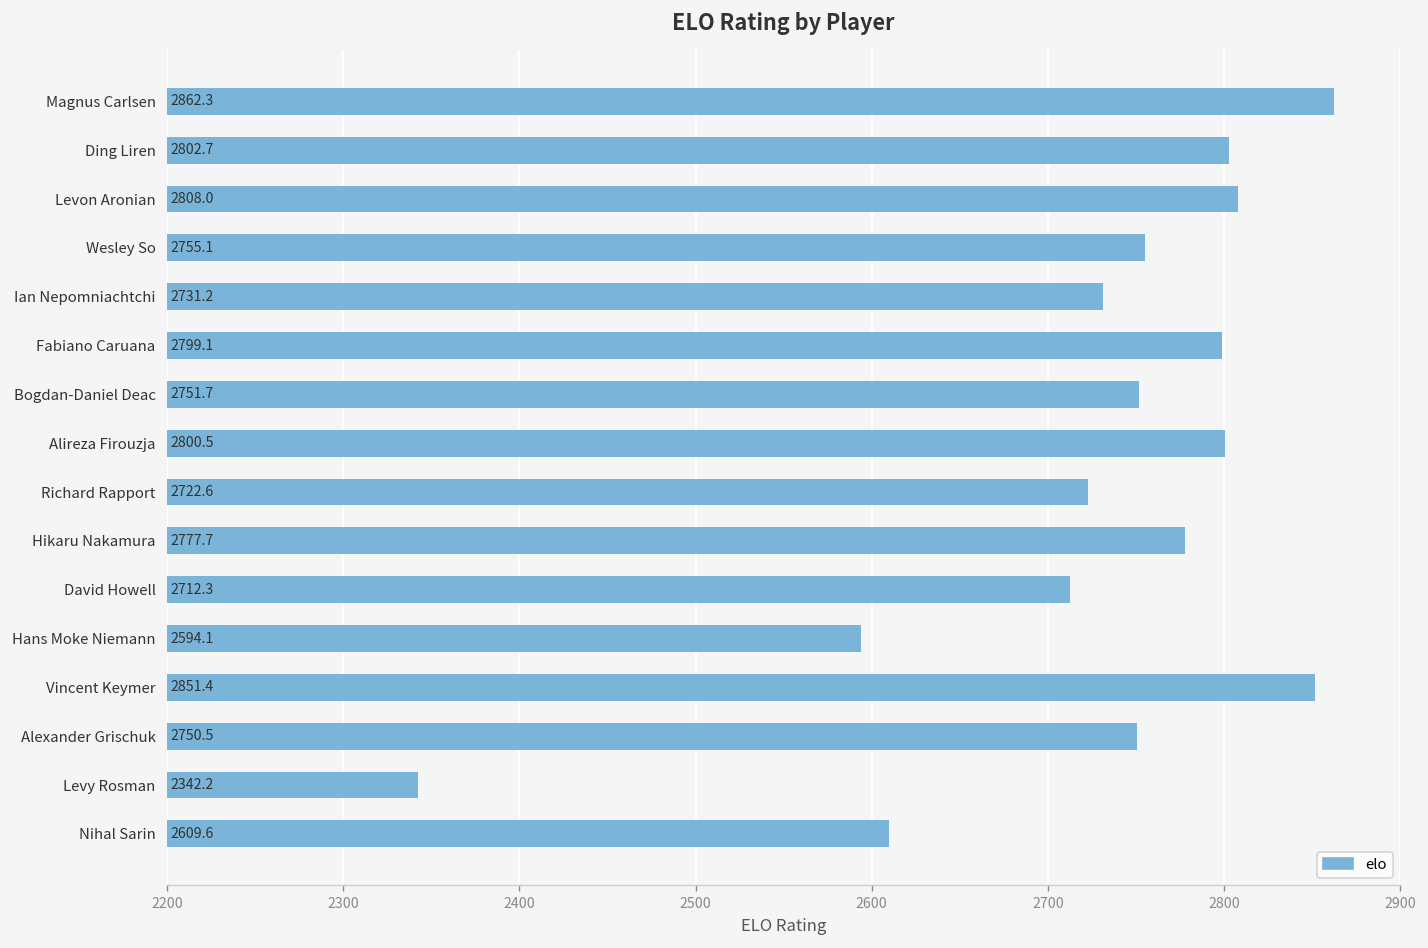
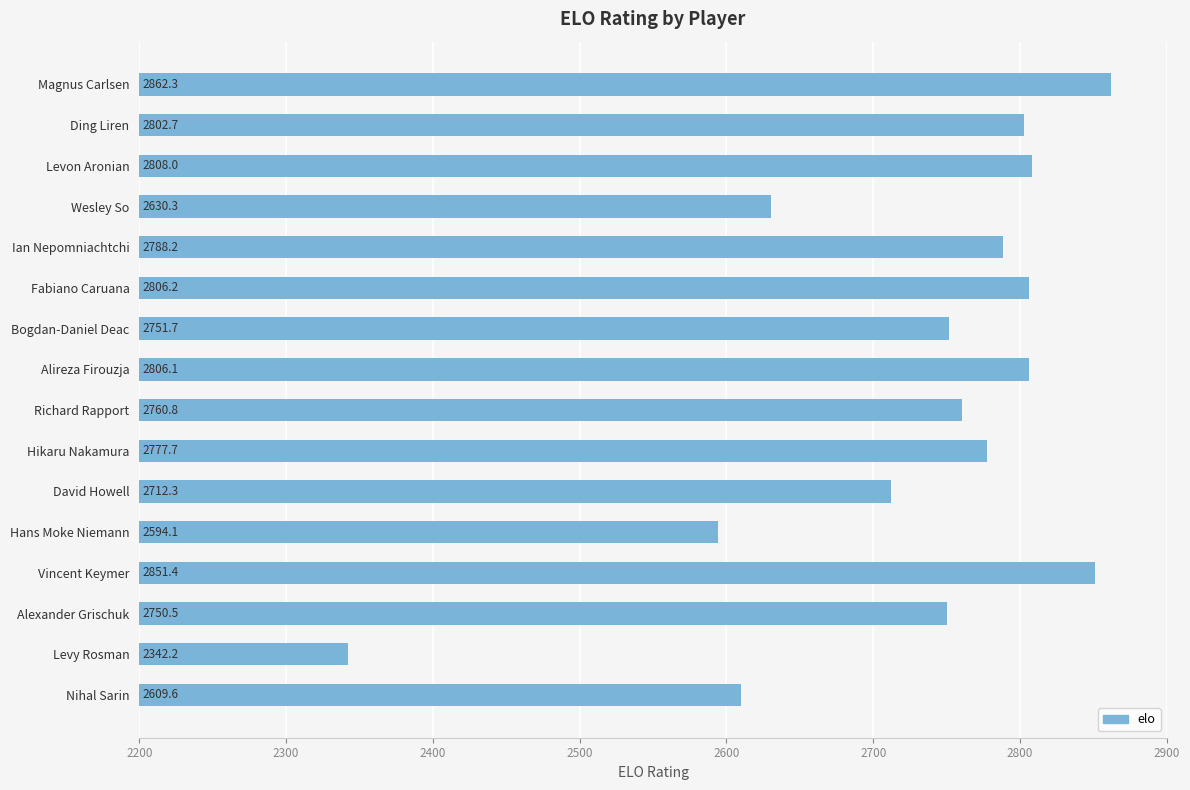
Wesley So: 2755.1 -> 2630.3
Ian Nepomniachtchi: 2731.2 -> 2788.2
Fabiano Caruana: 2799.1 -> 2806.2
Alireza Firouzja: 2800.5 -> 2806.1
Richard Rapport: 2722.6 -> 2760.8
